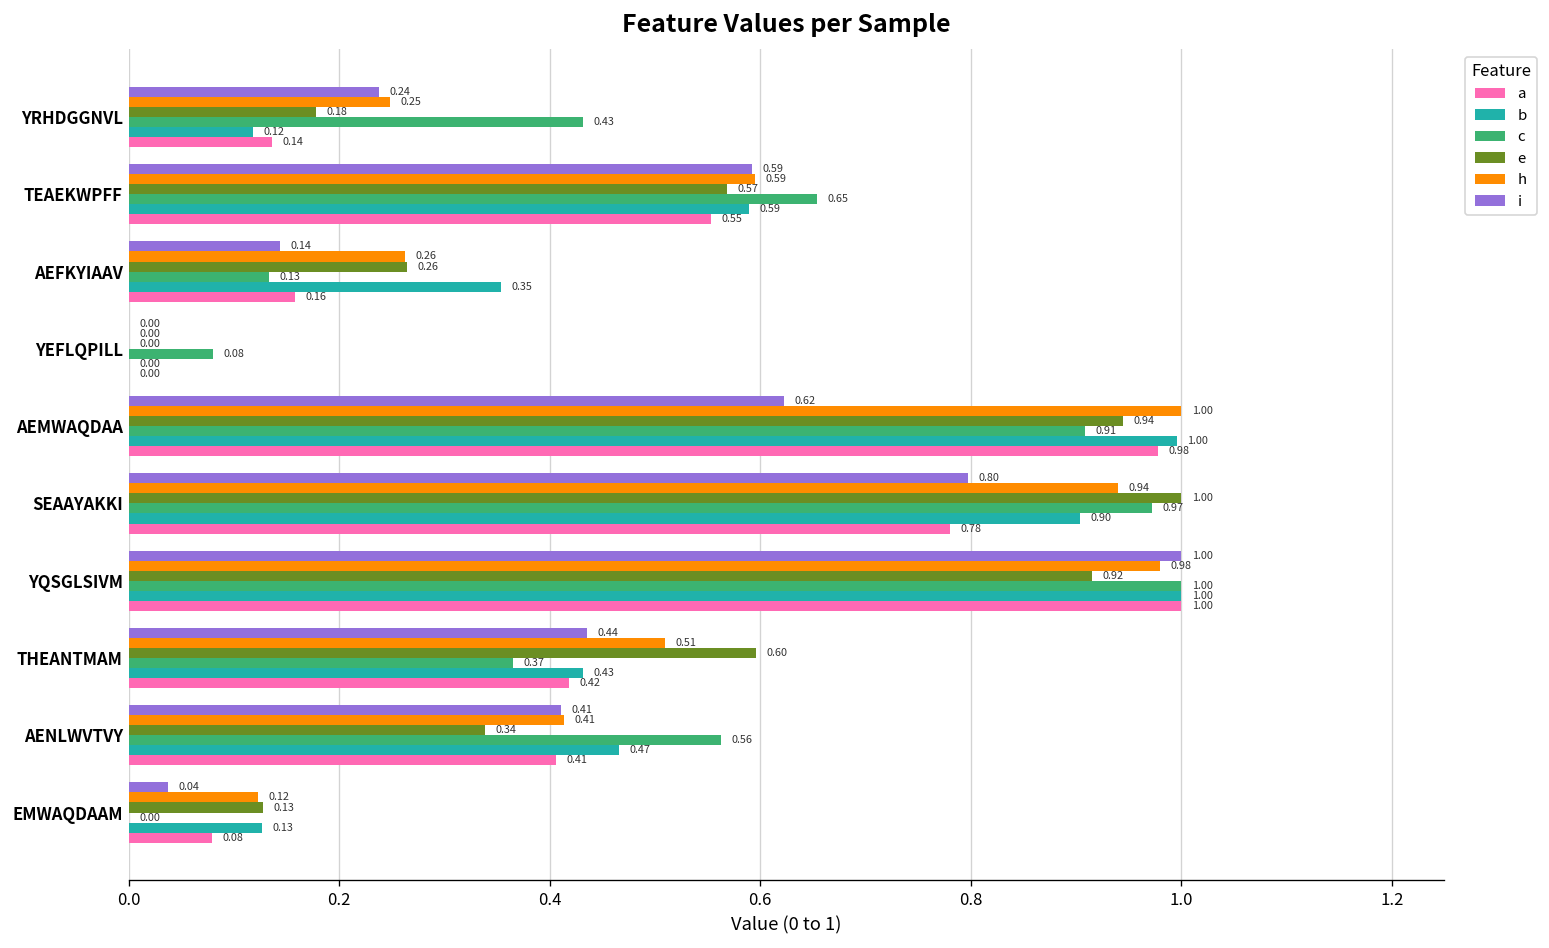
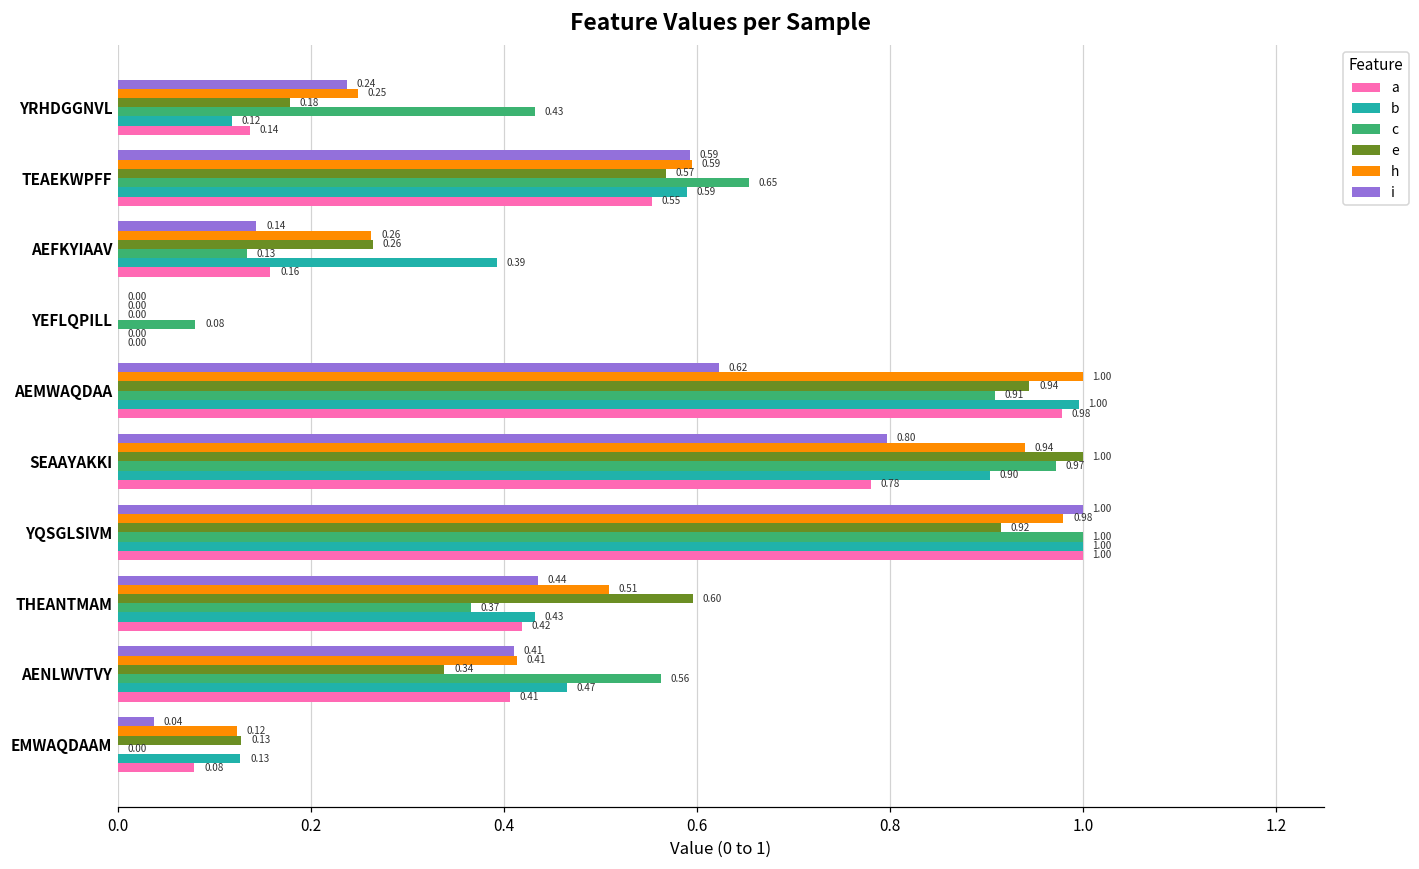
b, AEFKYIAAV: 0.35 -> 0.39
